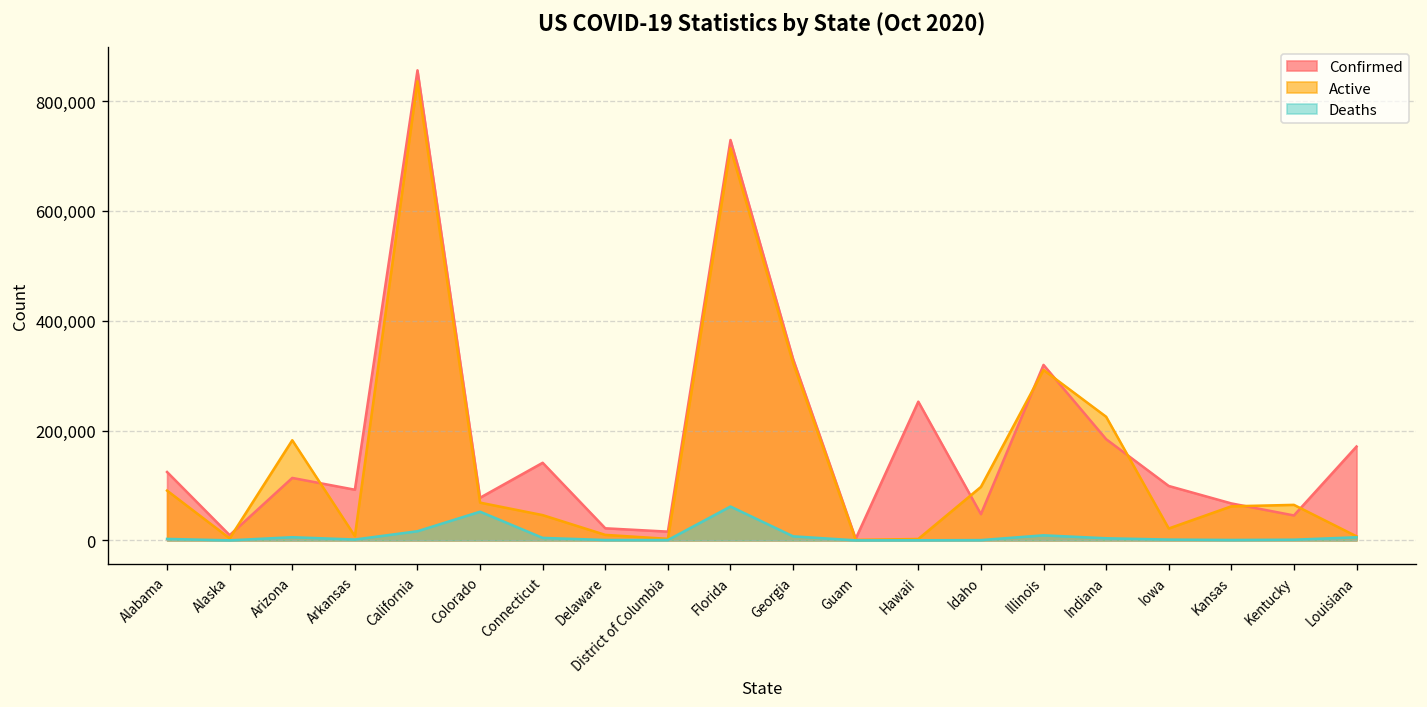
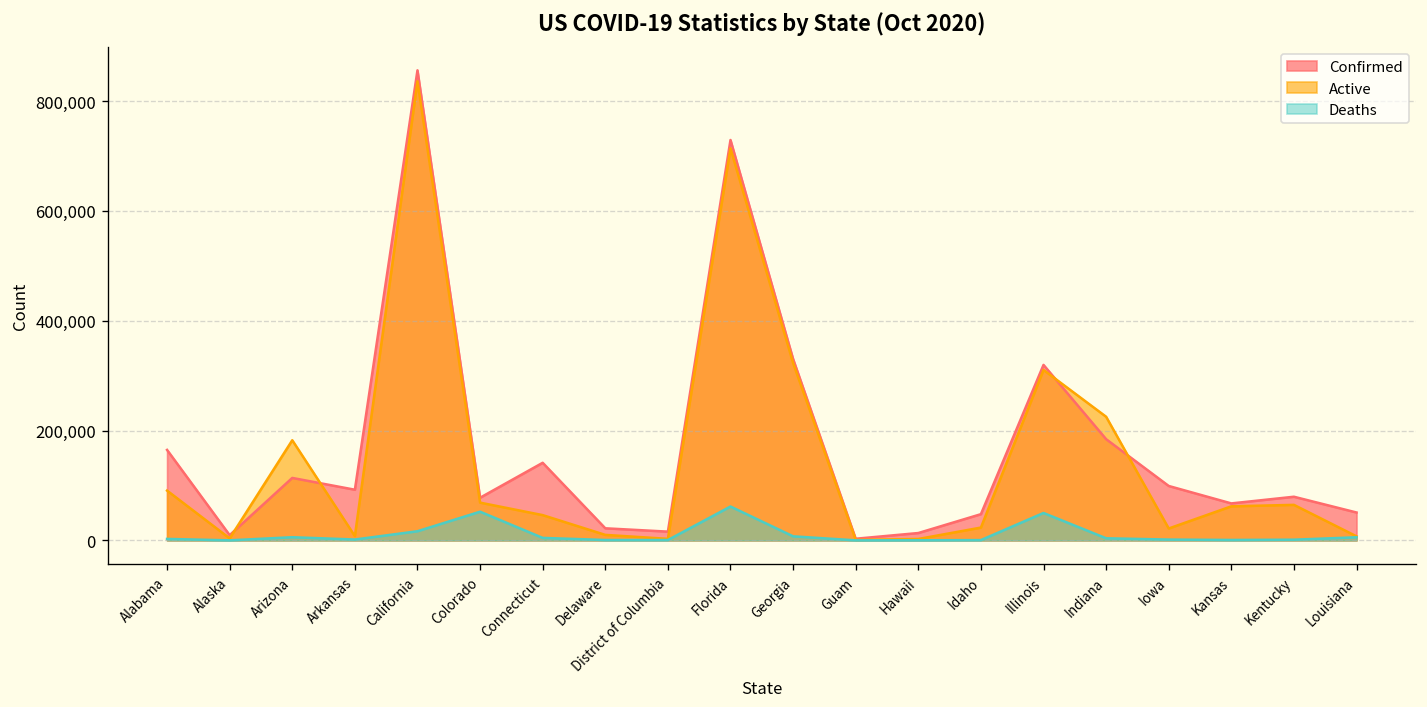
Confirmed, Alabama: 120,000 -> 160,000
Confirmed, Hawaii: 250,000 -> 10,000
Active, Idaho: 100,000 -> 20,000
Deaths, Illinois: 10,000 -> 50,000
Confirmed, Kentucky: 50,000 -> 80,000
Confirmed, Louisiana: 170,000 -> 50,000
